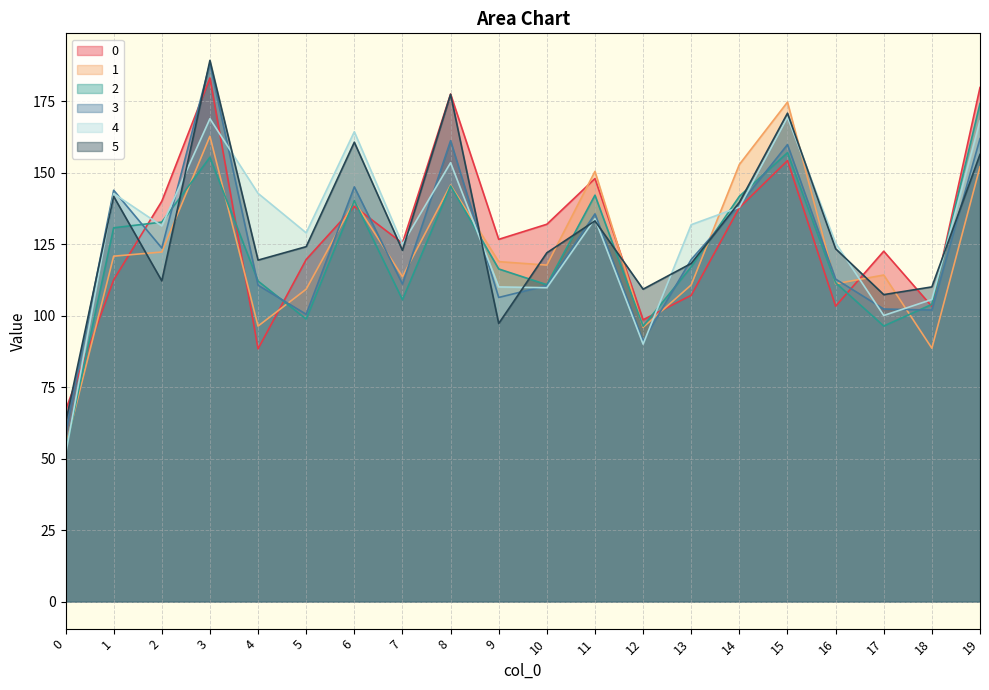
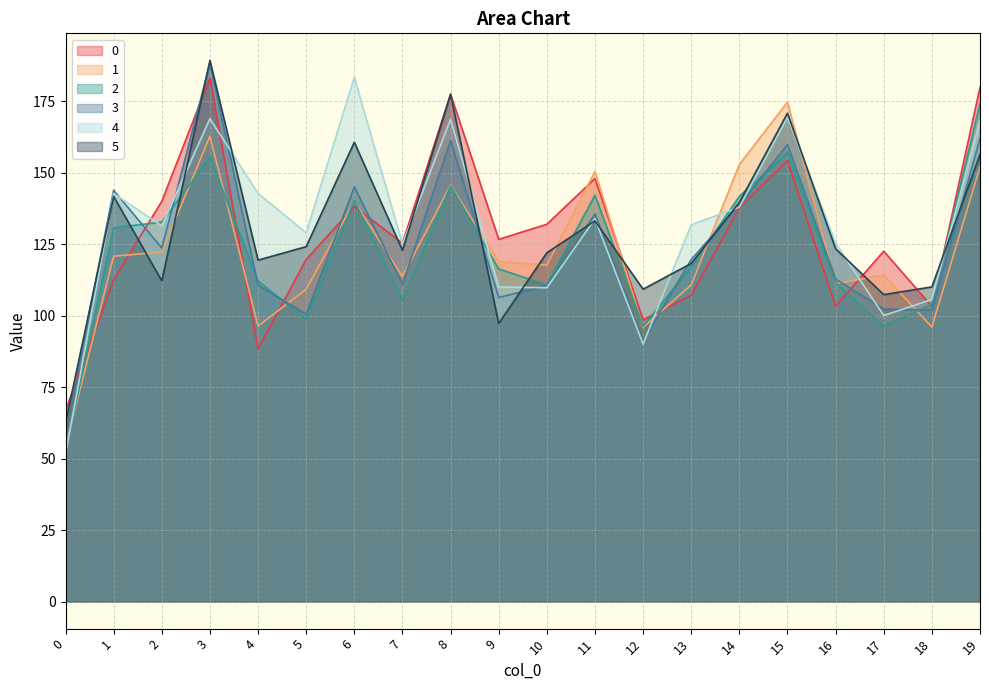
4, 6: 164 -> 183
4, 8: 153 -> 169
1, 18: 89 -> 96
